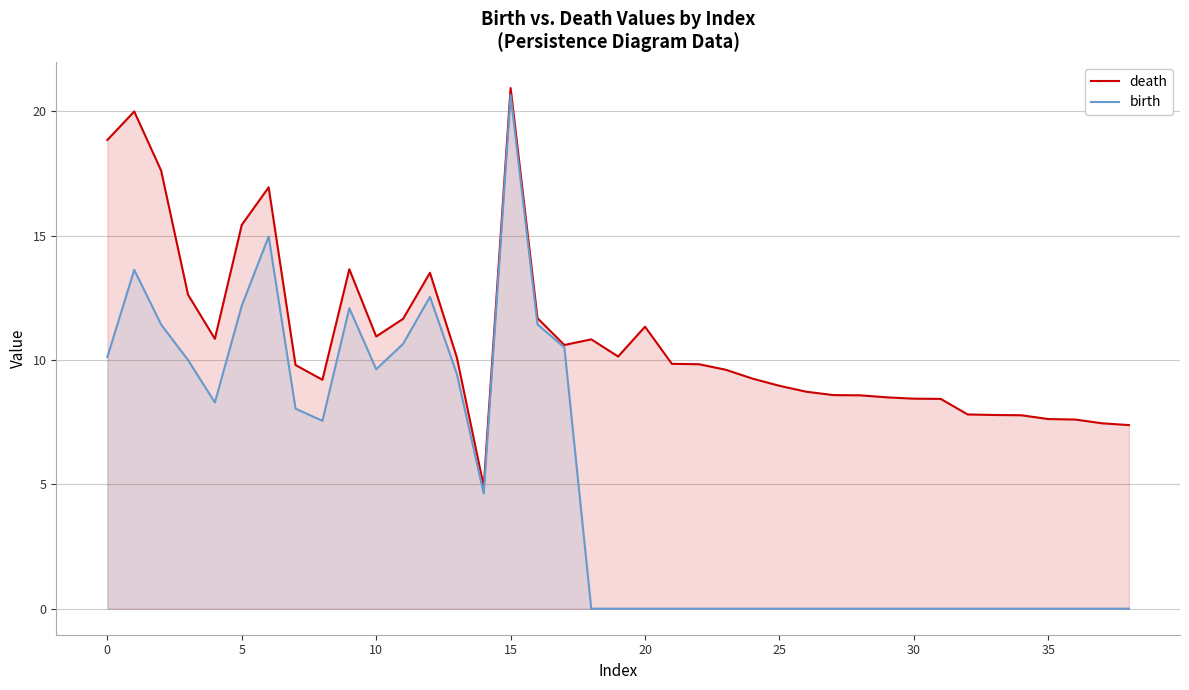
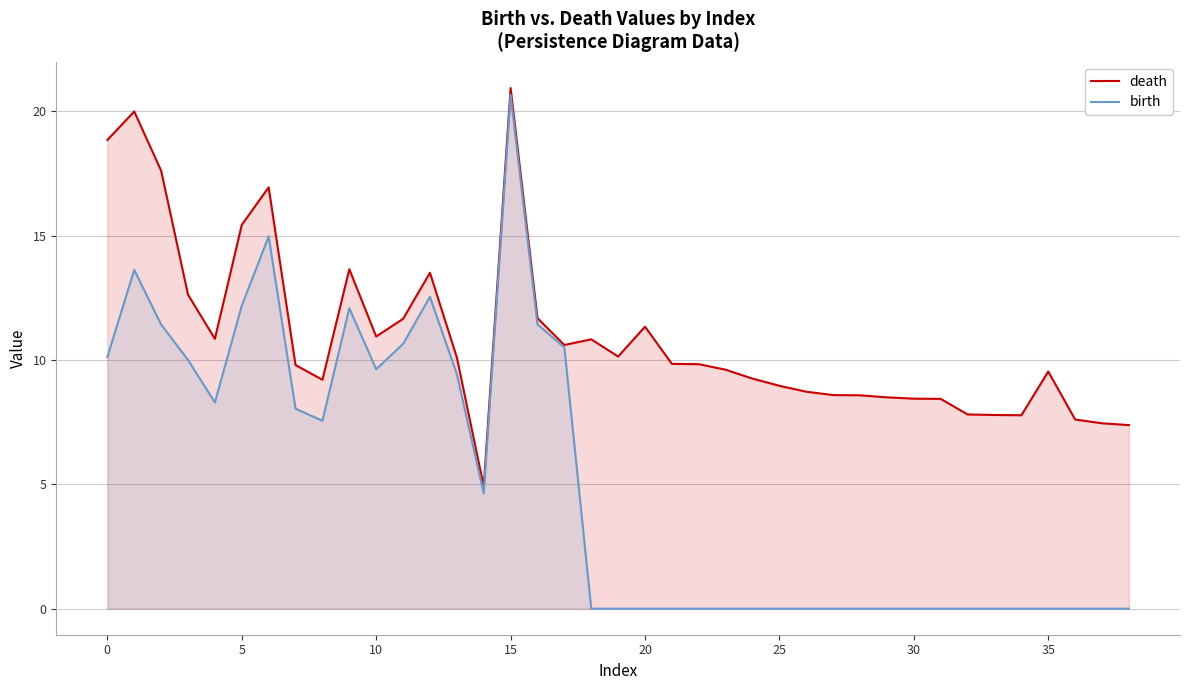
death, 35: 7.6 -> 9.5
